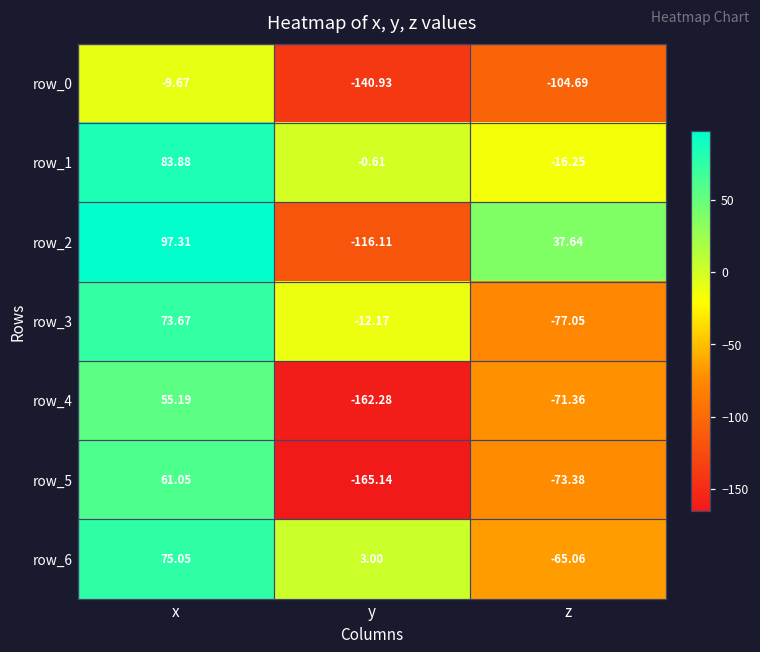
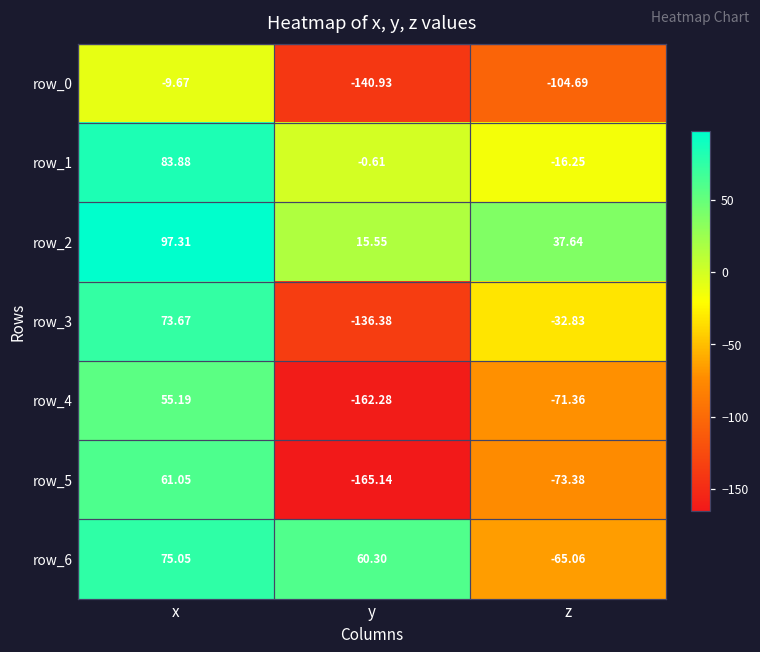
row_2, y: -116.11 -> 15.55
row_3, y: -12.17 -> -136.38
row_3, z: -77.05 -> -32.83
row_6, y: 3.00 -> 60.30
